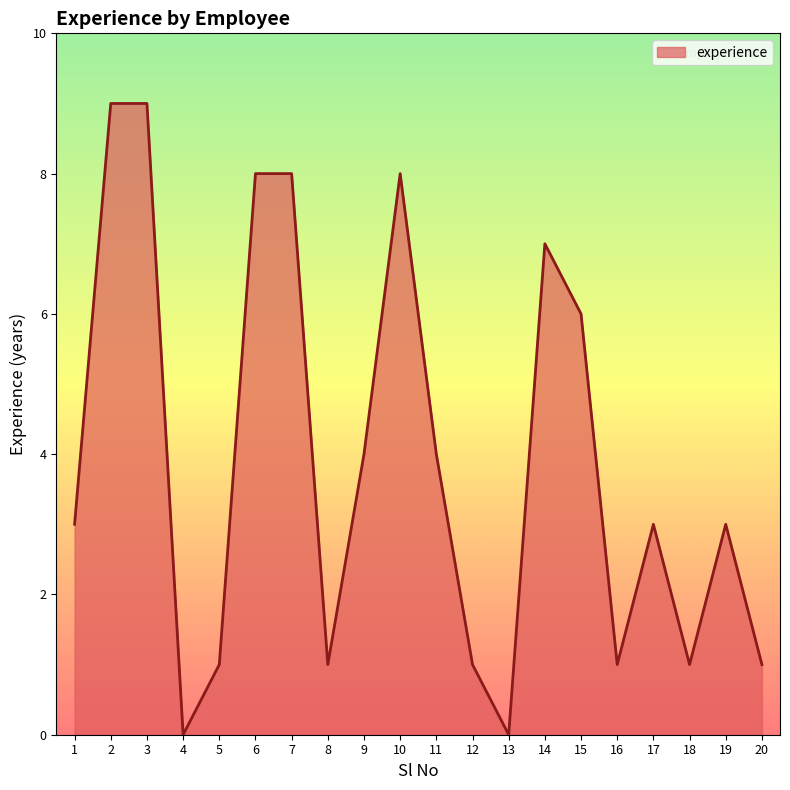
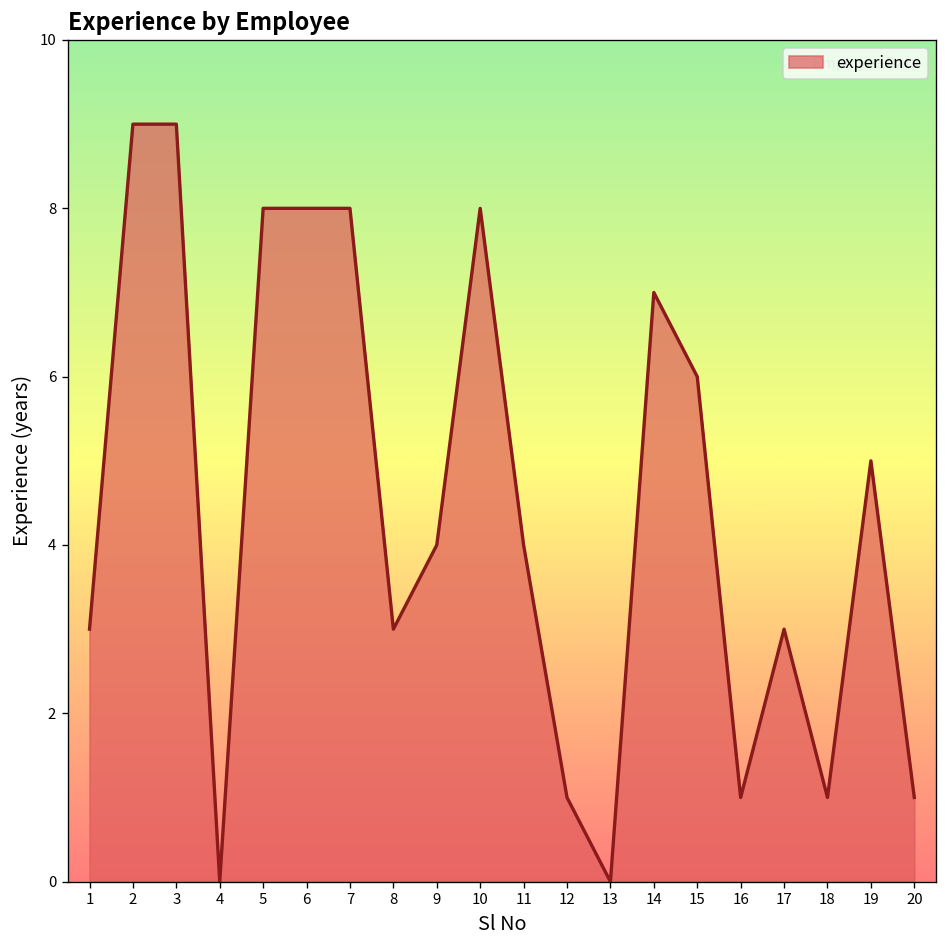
5: 1 -> 8
8: 1 -> 3
19: 3 -> 5
